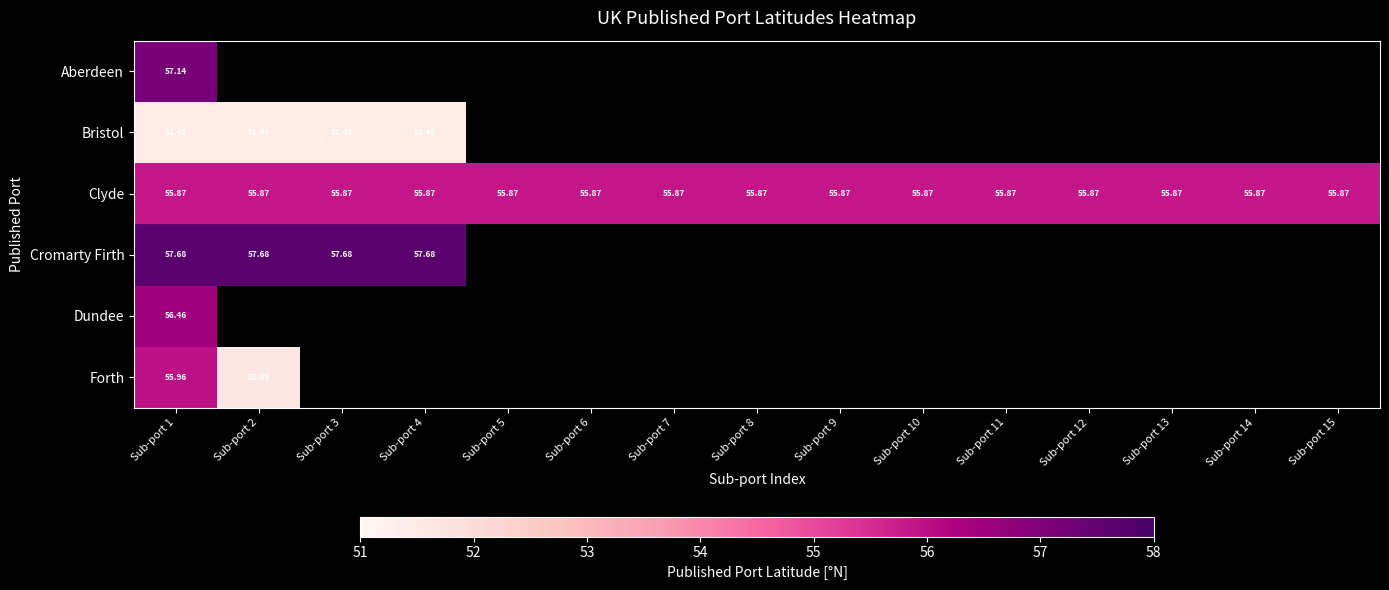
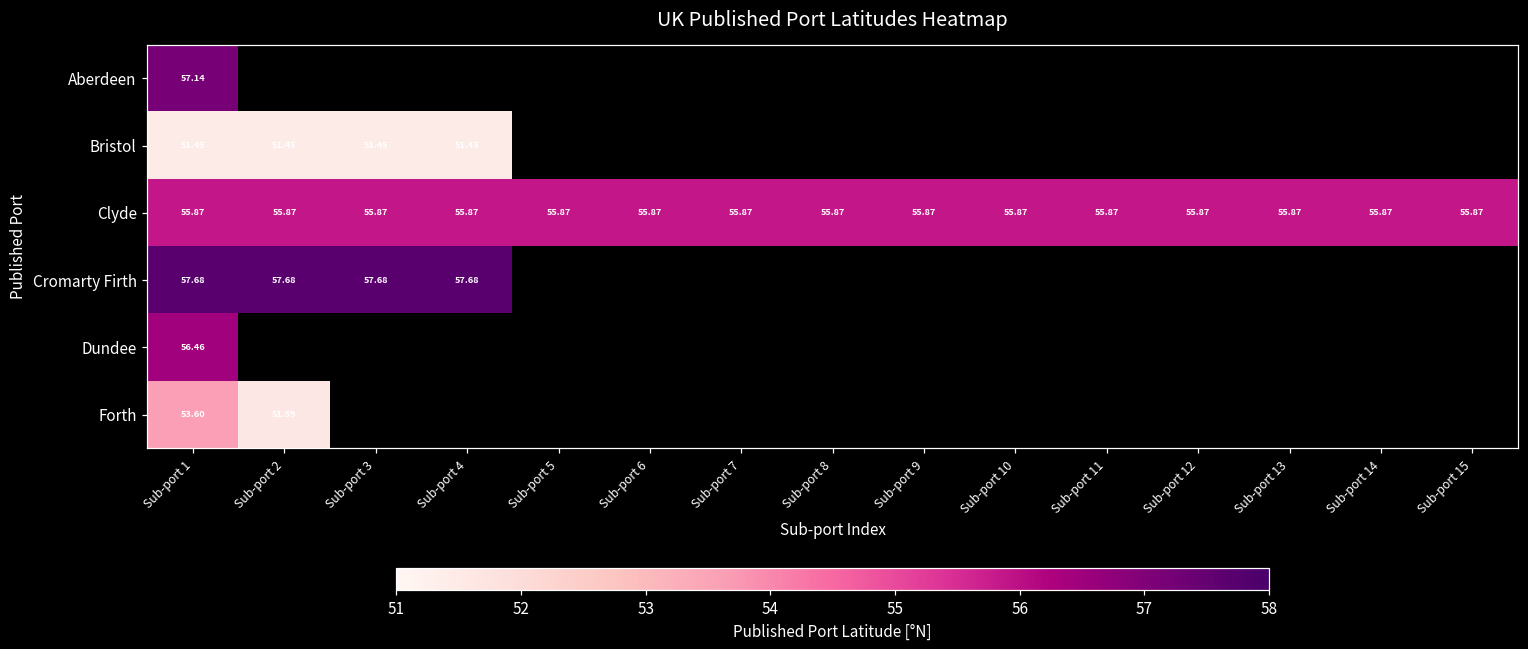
Forth, Sub-port 1: 55.96 -> 53.60
